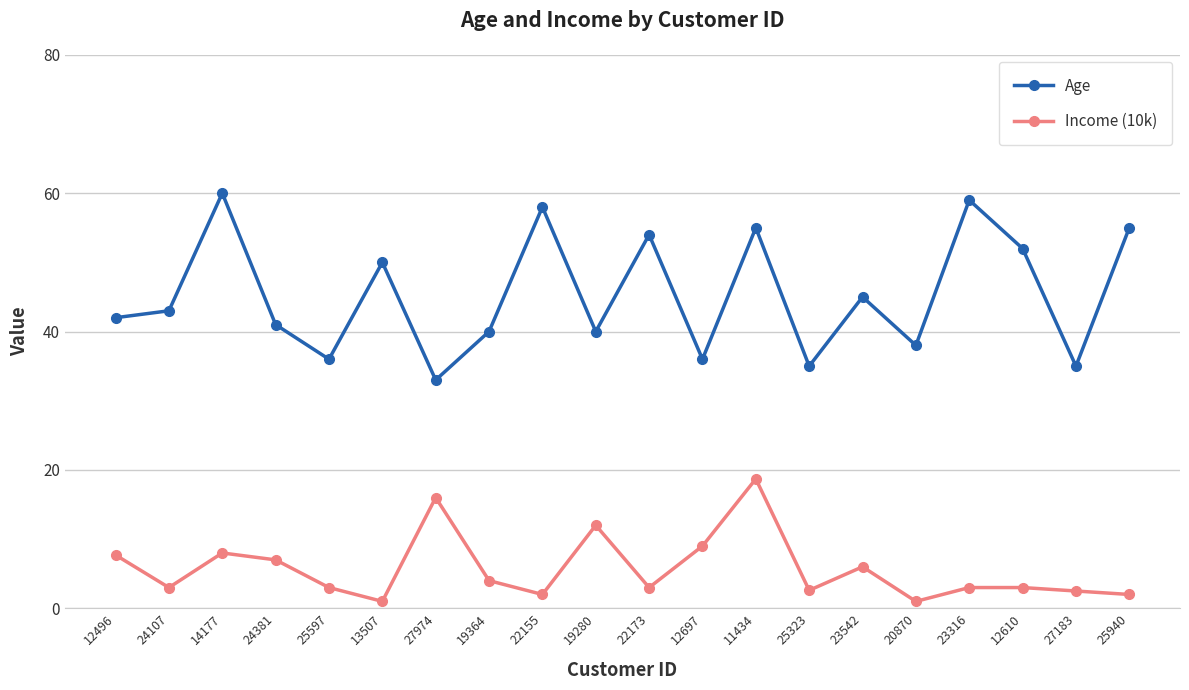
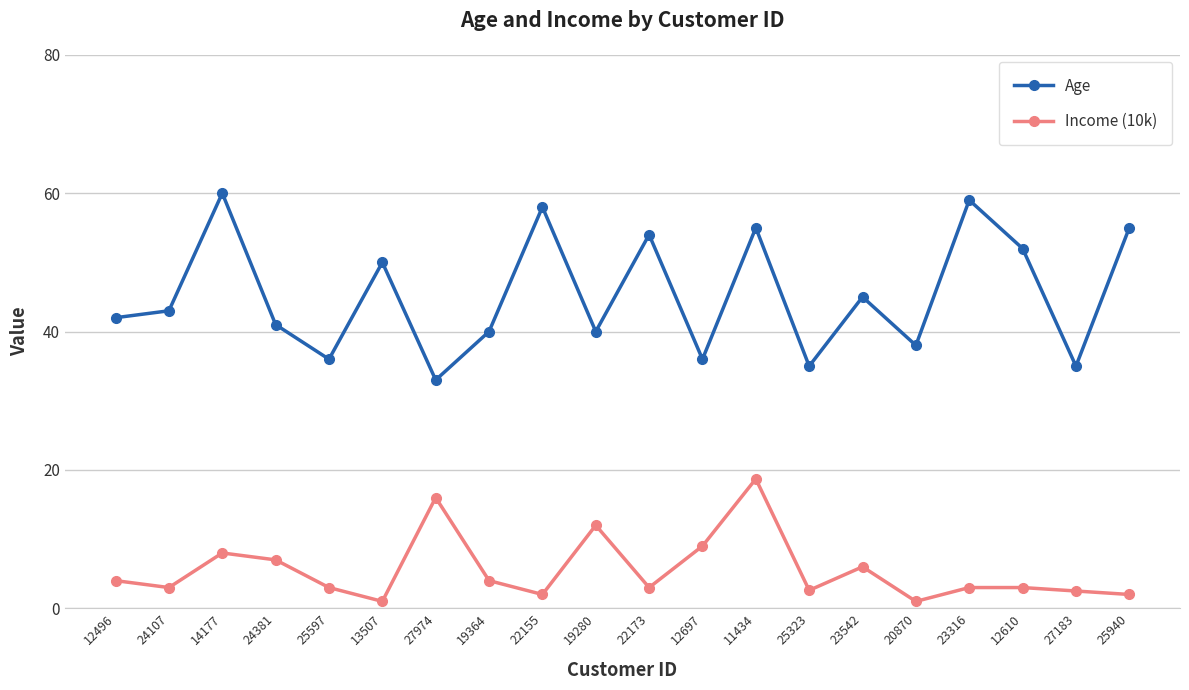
Income (10k), 12496: 8 -> 4
